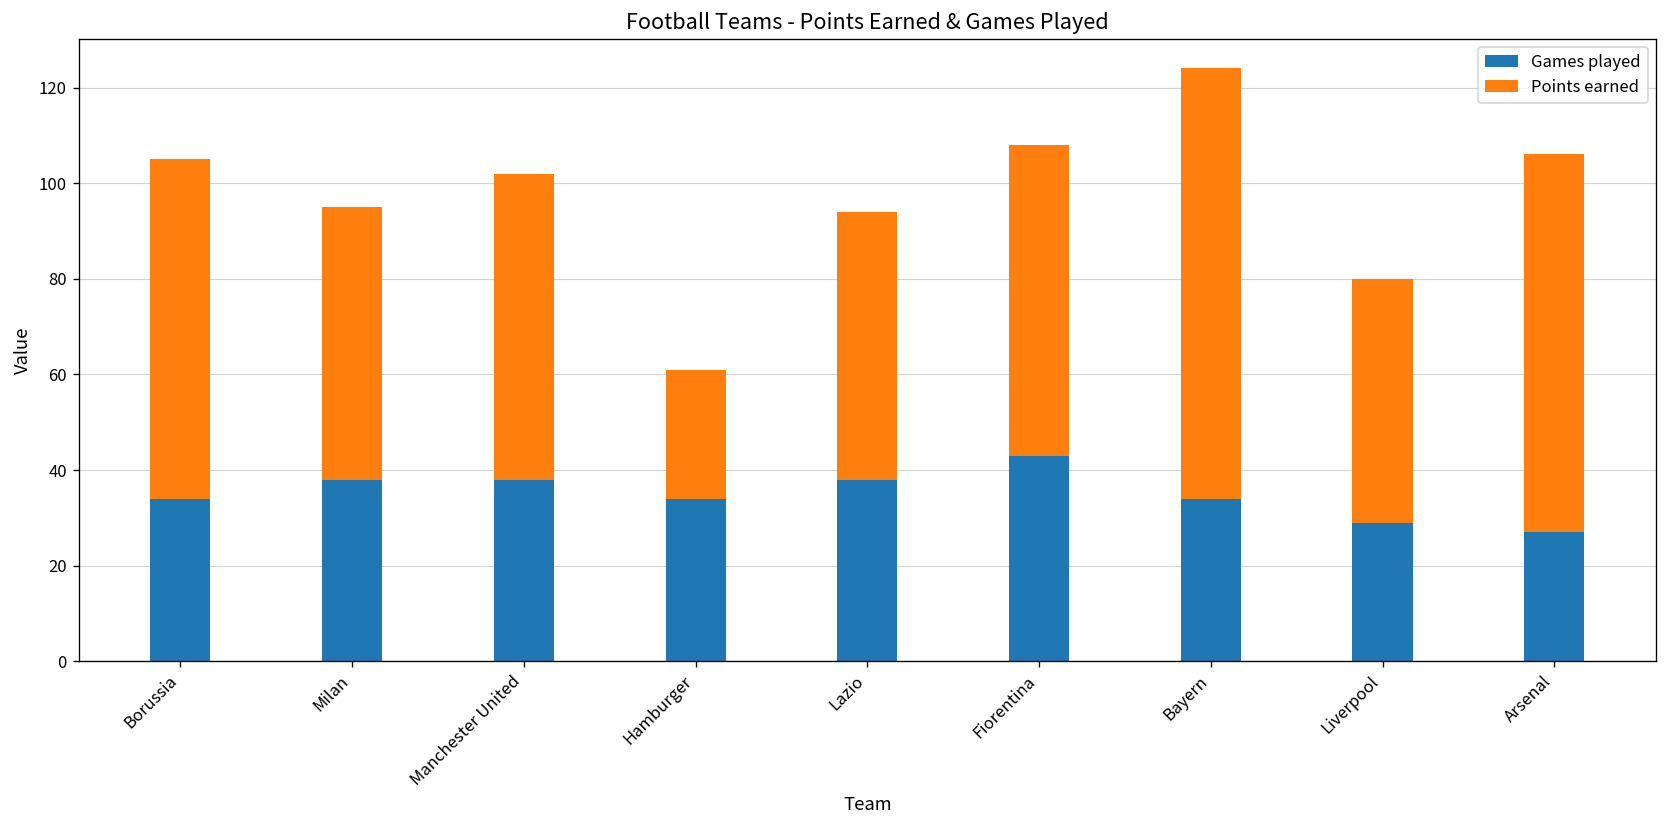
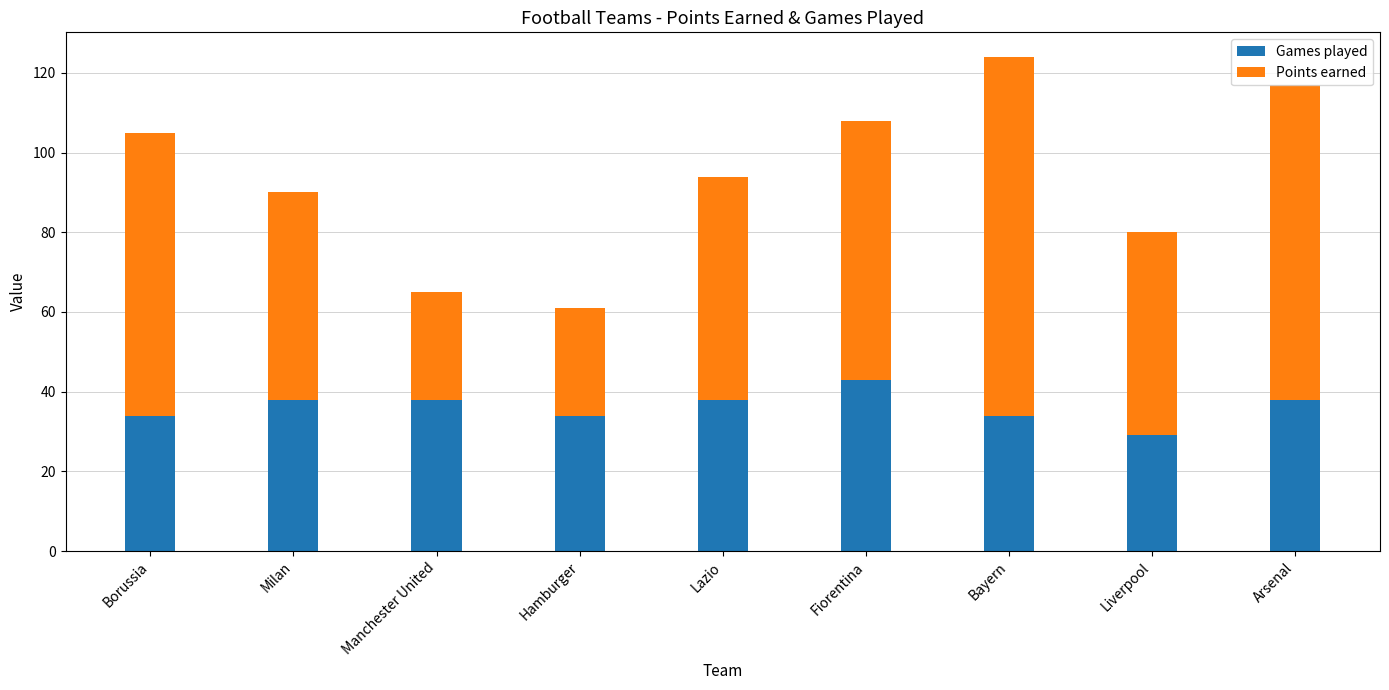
Points earned, Milan: 57 -> 52
Points earned, Manchester United: 64 -> 27
Games played, Arsenal: 27 -> 38
